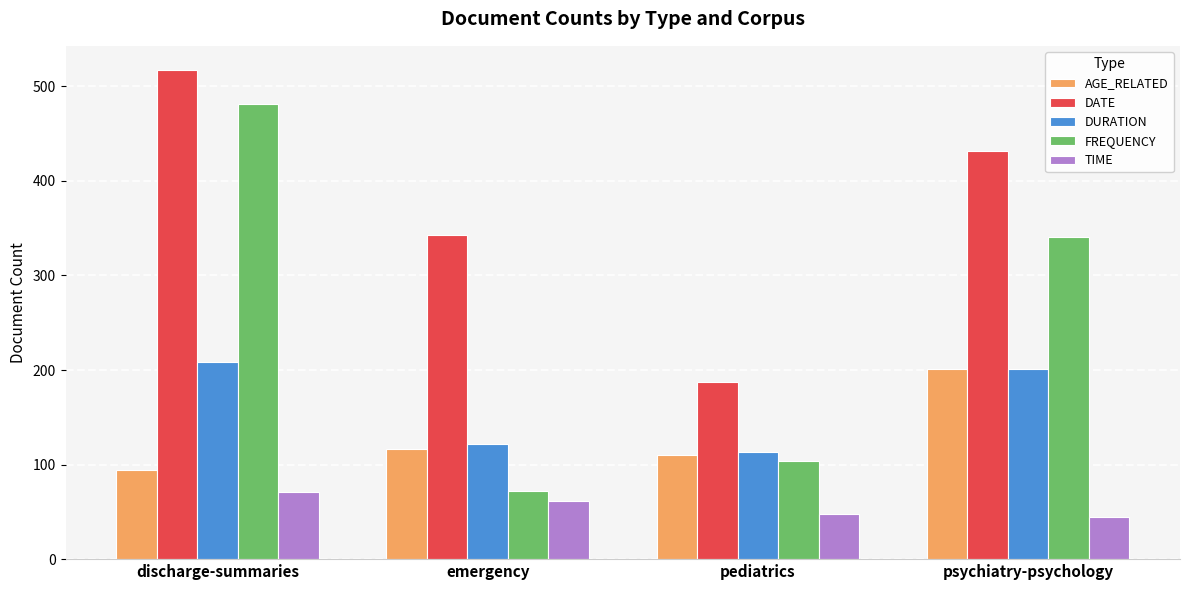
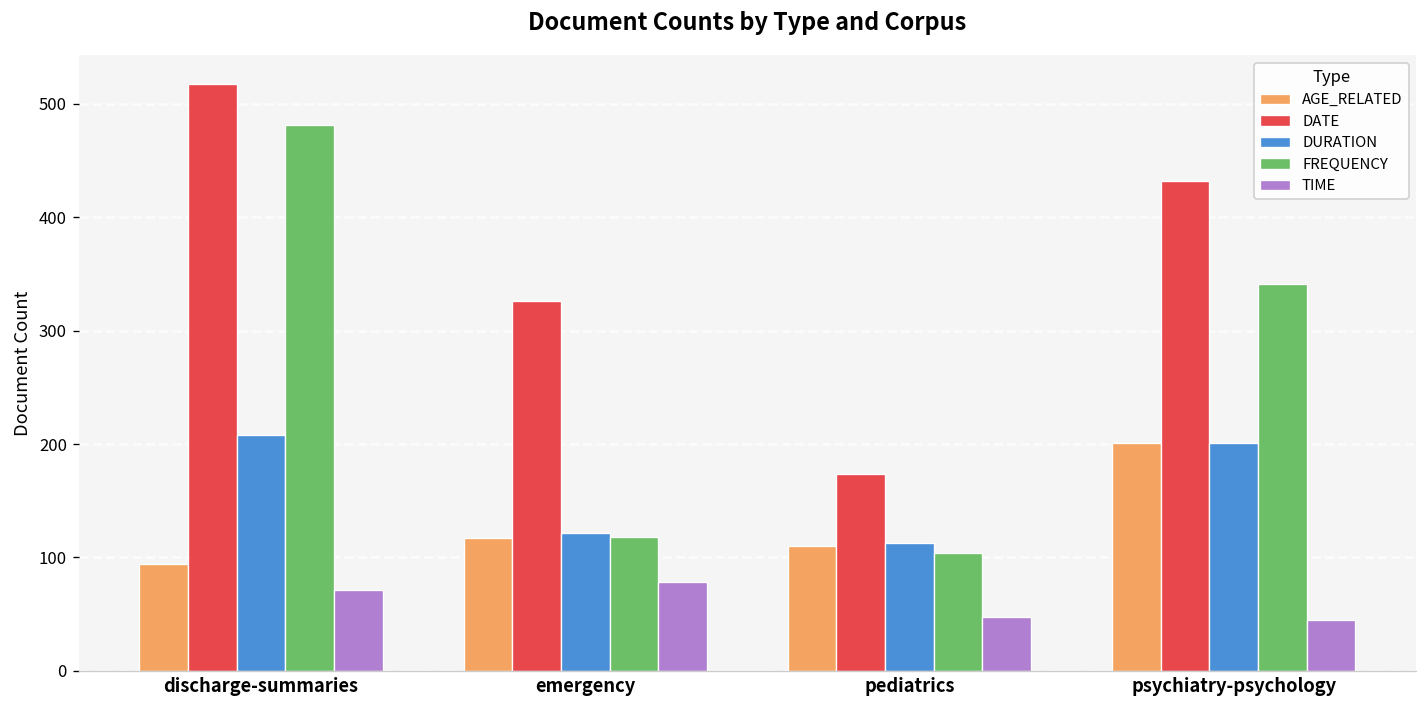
DATE, emergency: 340 -> 330
FREQUENCY, emergency: 70 -> 120
TIME, emergency: 60 -> 80
DATE, pediatrics: 190 -> 170
